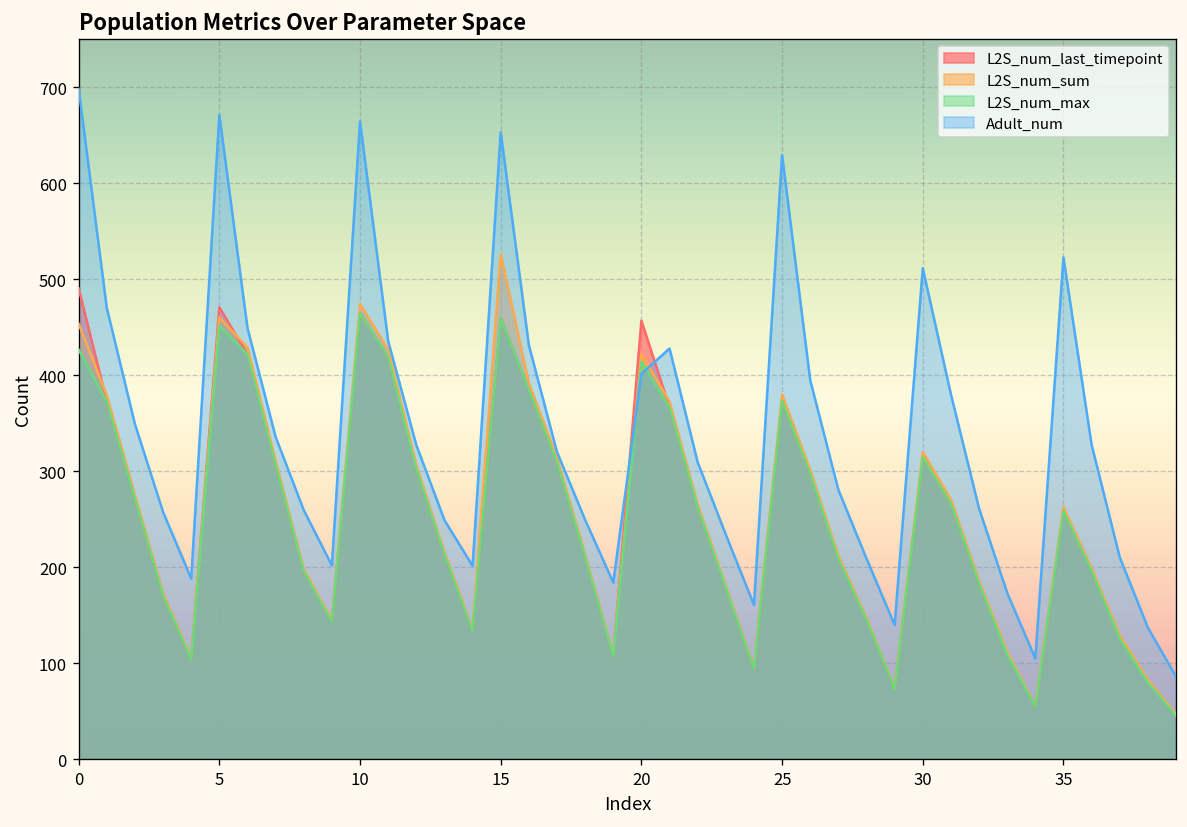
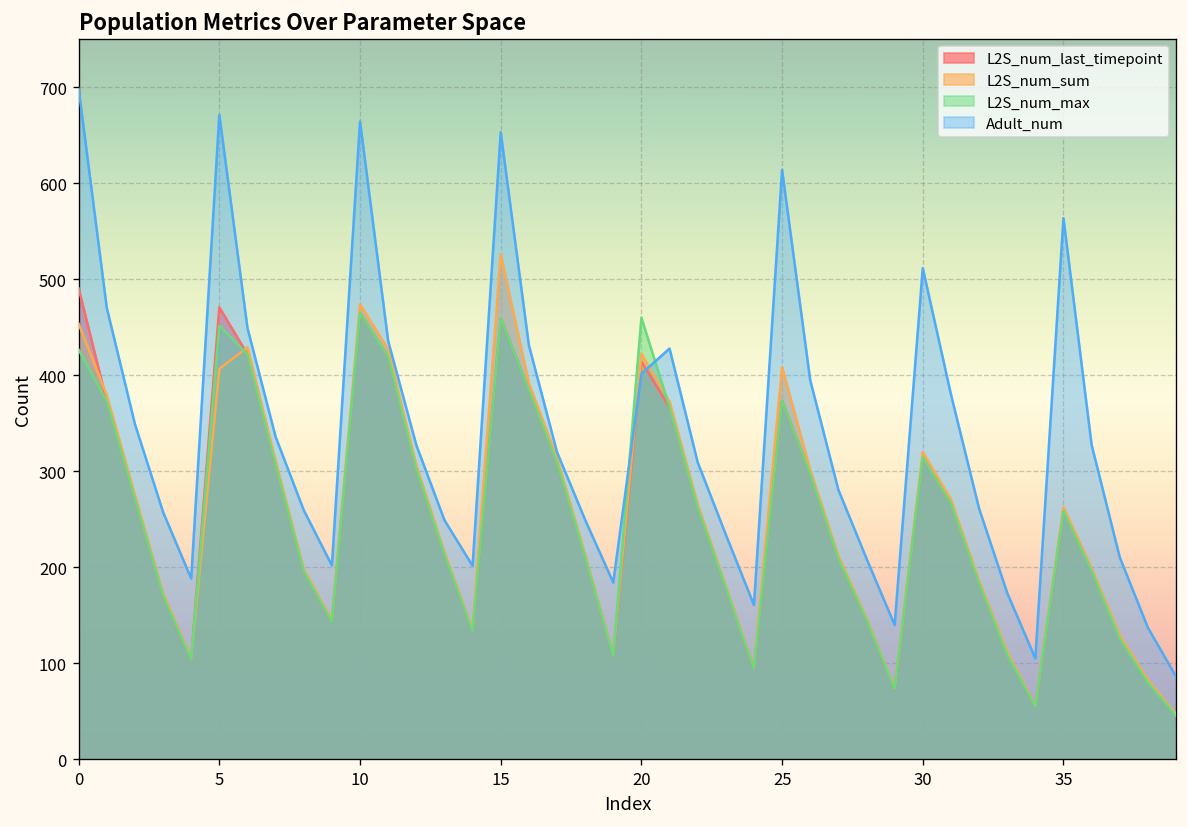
L2S_num_sum, 5: 460 -> 410
L2S_num_last_timepoint, 20: 460 -> 410
L2S_num_max, 20: 410 -> 460
L2S_num_sum, 25: 380 -> 410
Adult_num, 25: 630 -> 610
Adult_num, 35: 520 -> 560
